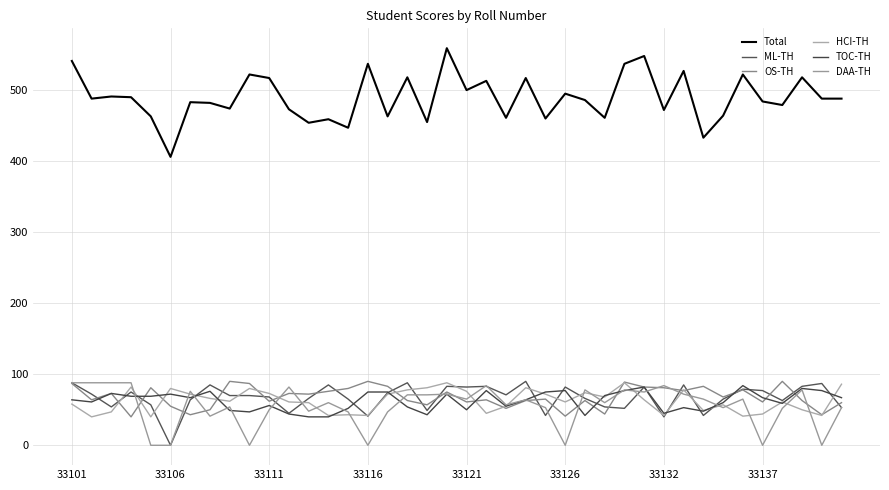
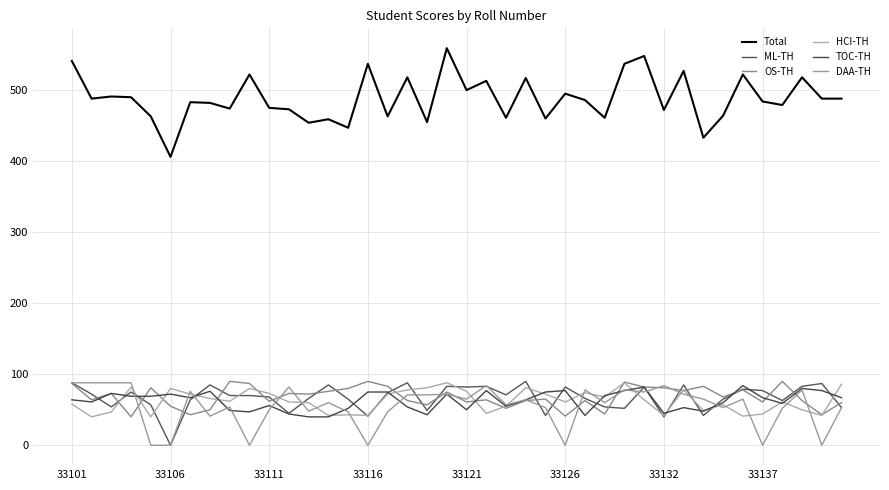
Total, 33111: 520 -> 480
